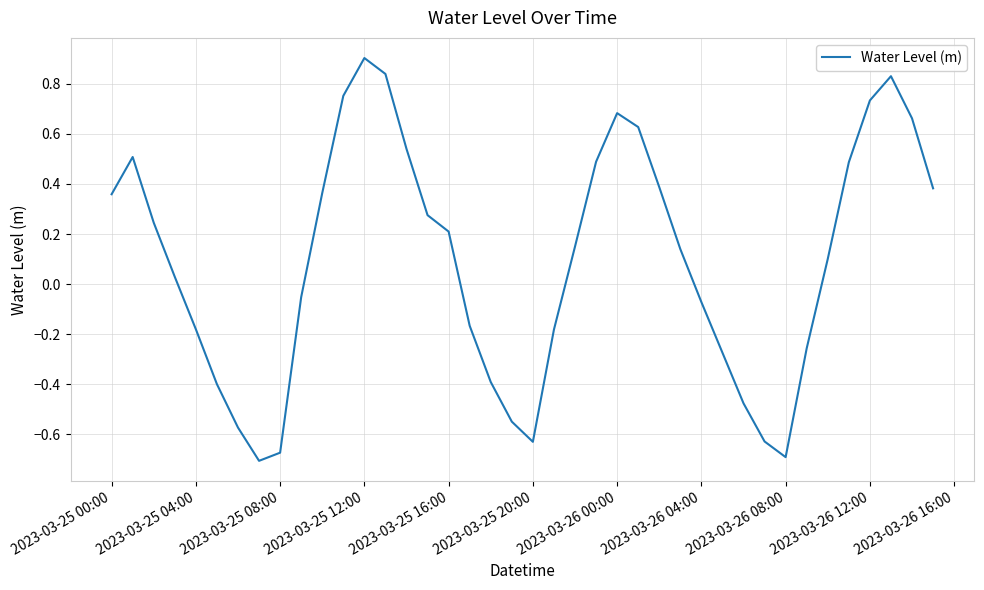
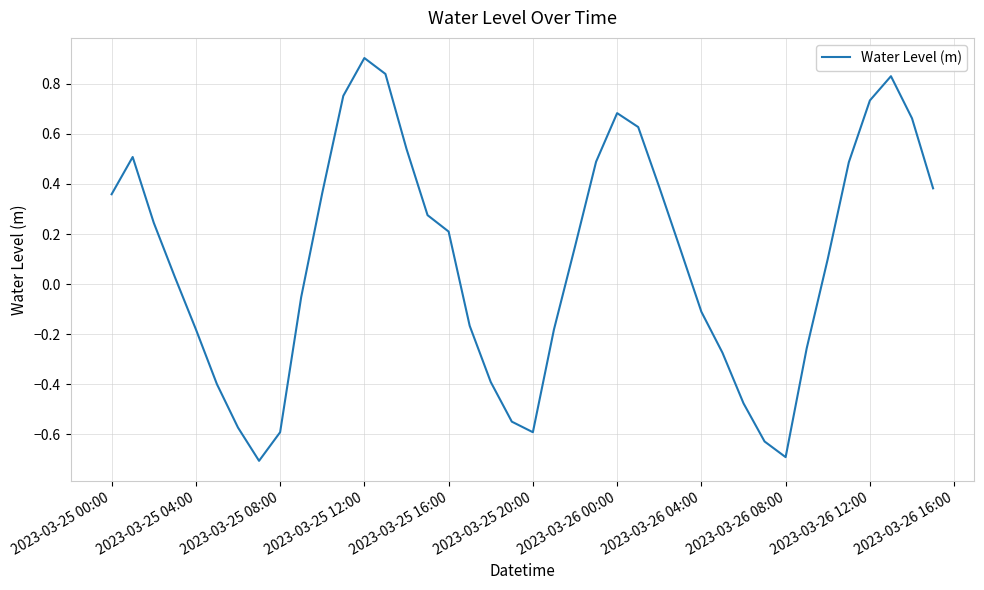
2023-03-25 08:00: -0.67 -> -0.59
2023-03-25 20:00: -0.63 -> -0.59
2023-03-26 04:00: -0.07 -> -0.11
